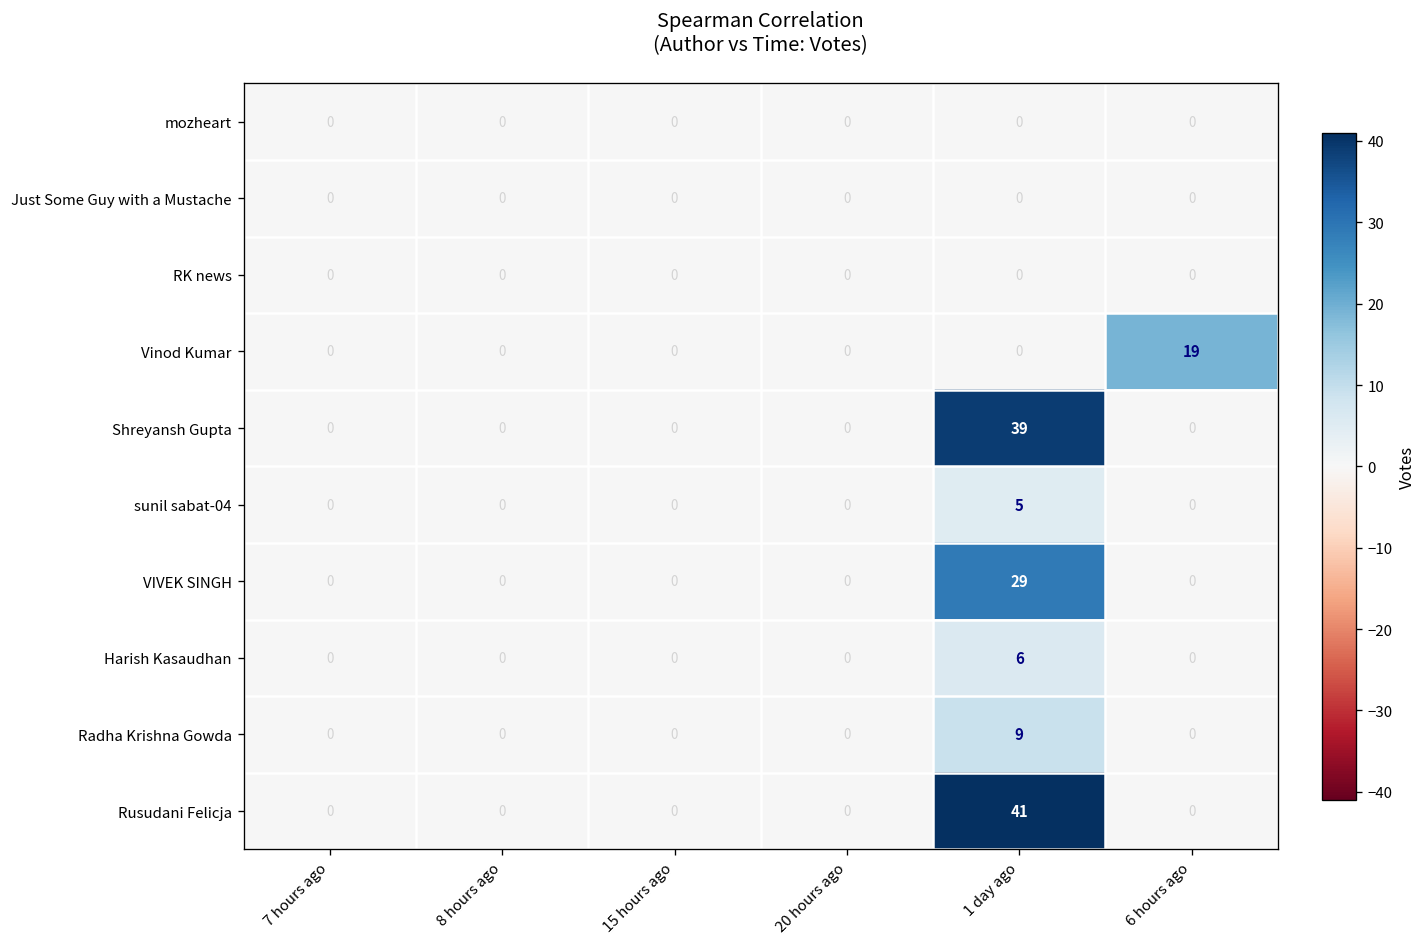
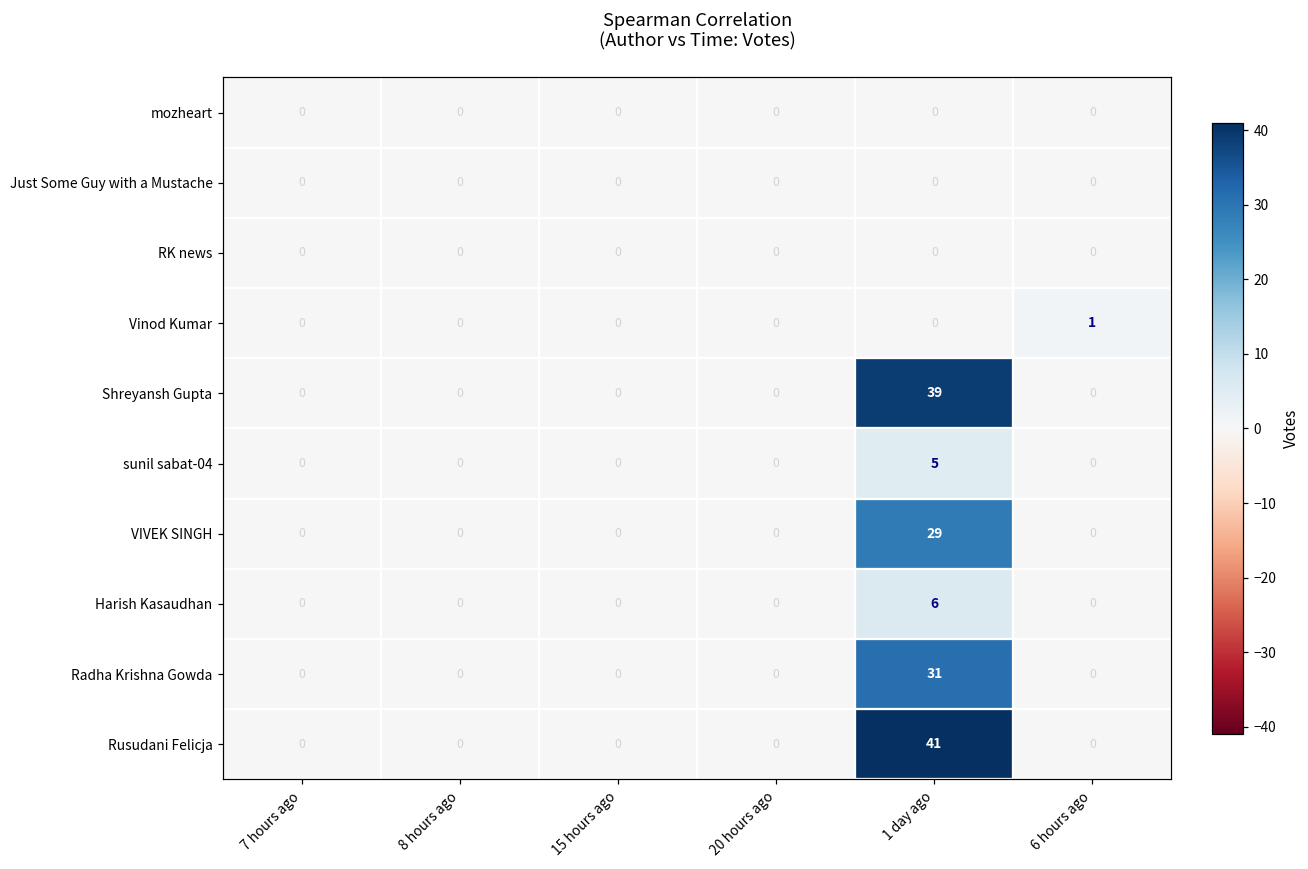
Vinod Kumar, 6 hours ago: 19 -> 1
Radha Krishna Gowda, 1 day ago: 9 -> 31
